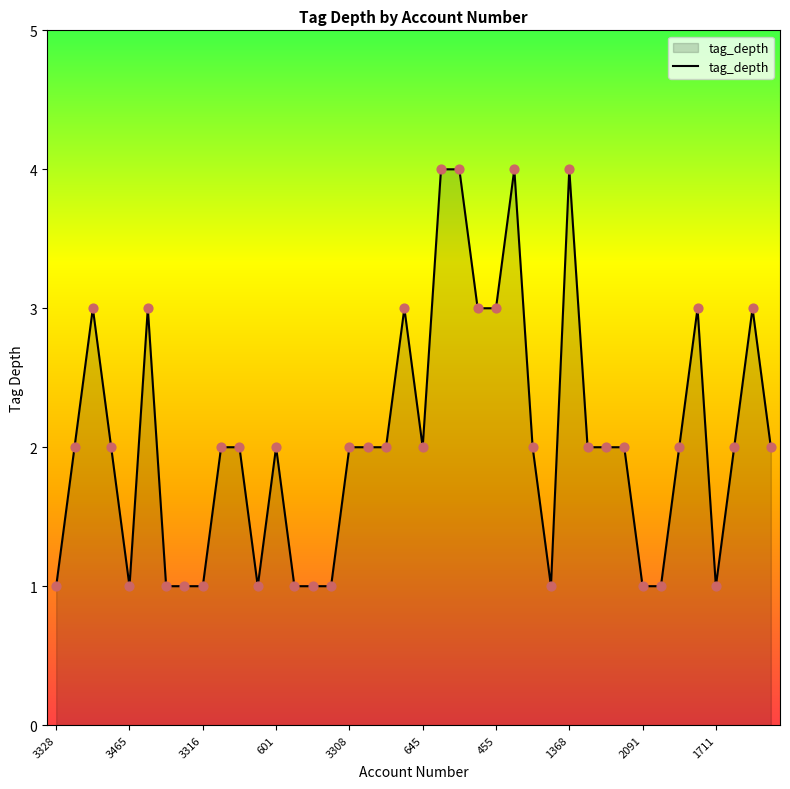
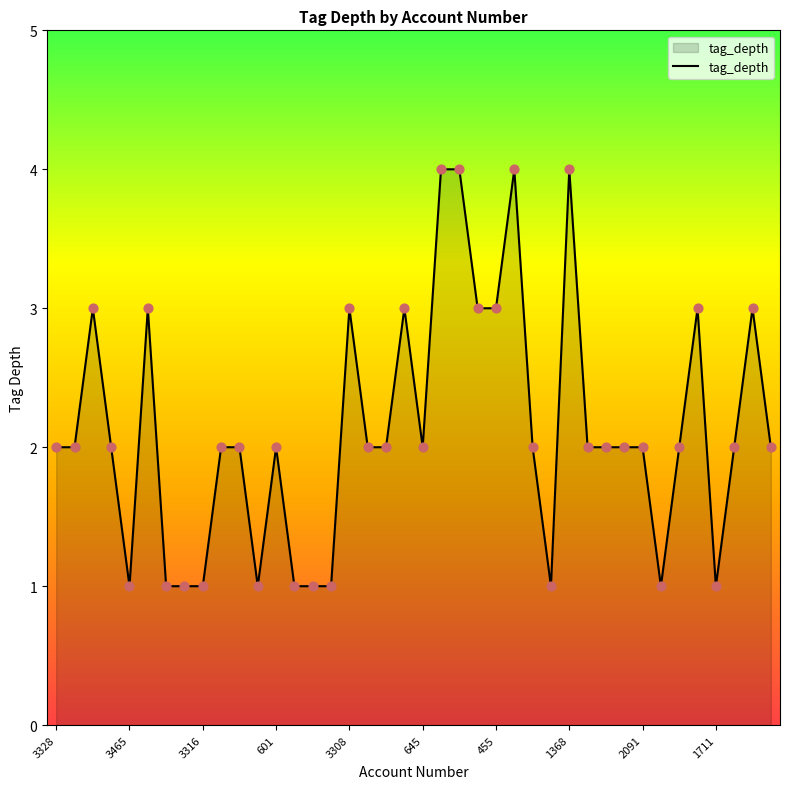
3328: 1 -> 2
3308: 2 -> 3
2091: 1 -> 2
